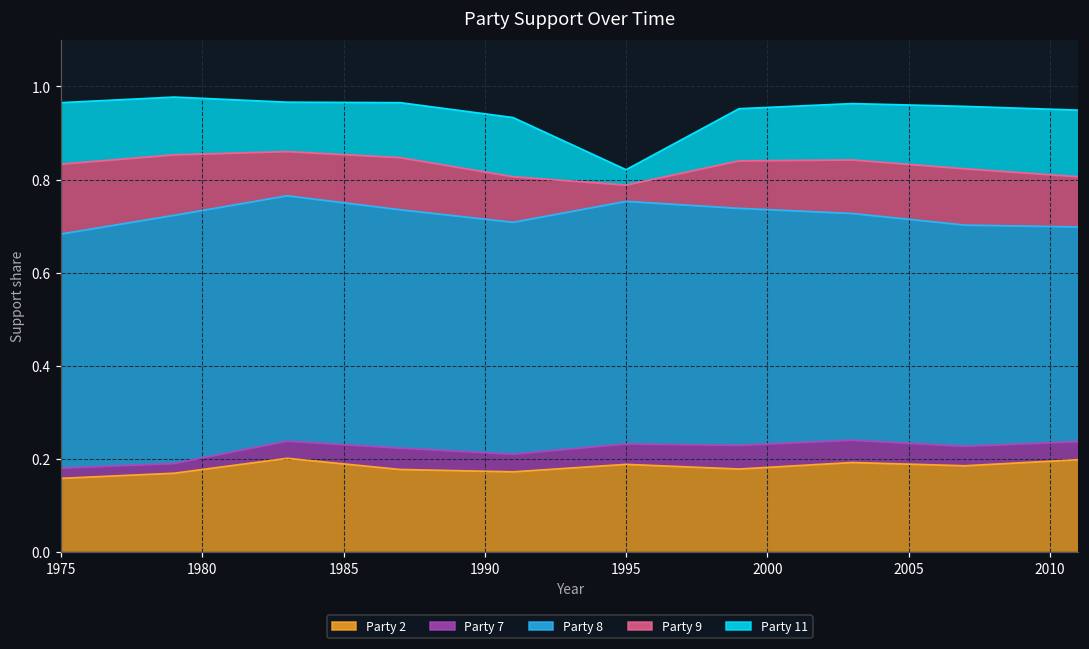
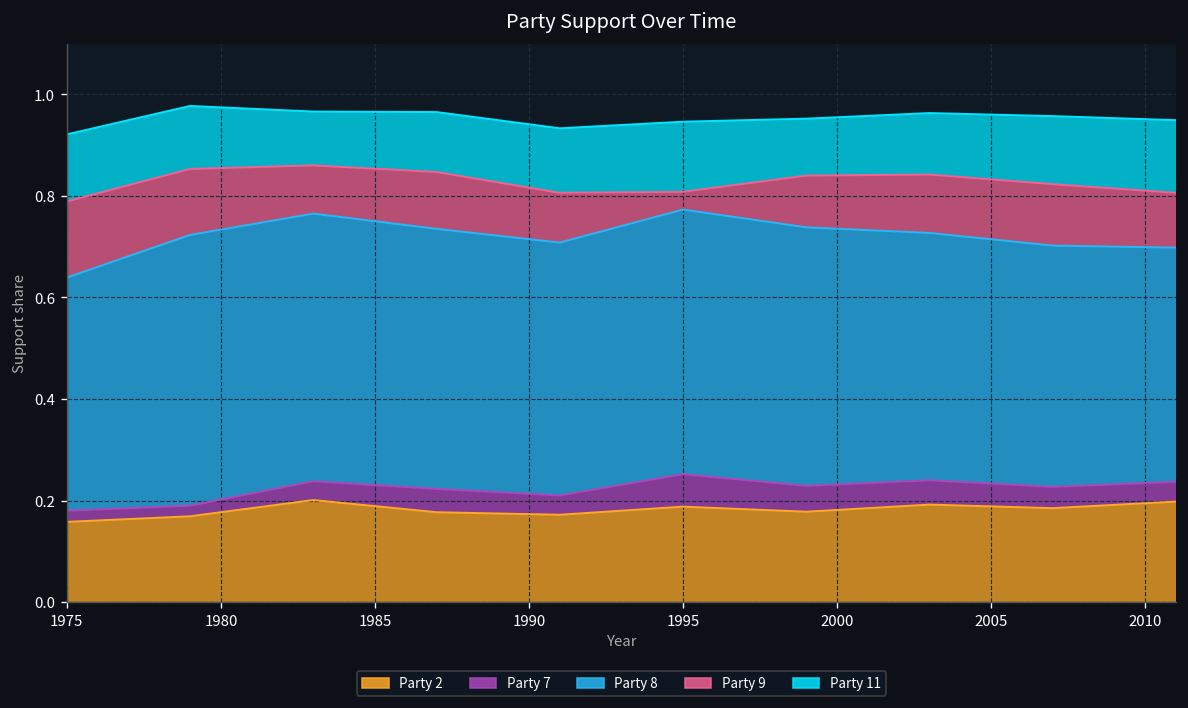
Party 8, 1975: 0.50 -> 0.46
Party 7, 1995: 0.04 -> 0.06
Party 11, 1995: 0.03 -> 0.14
